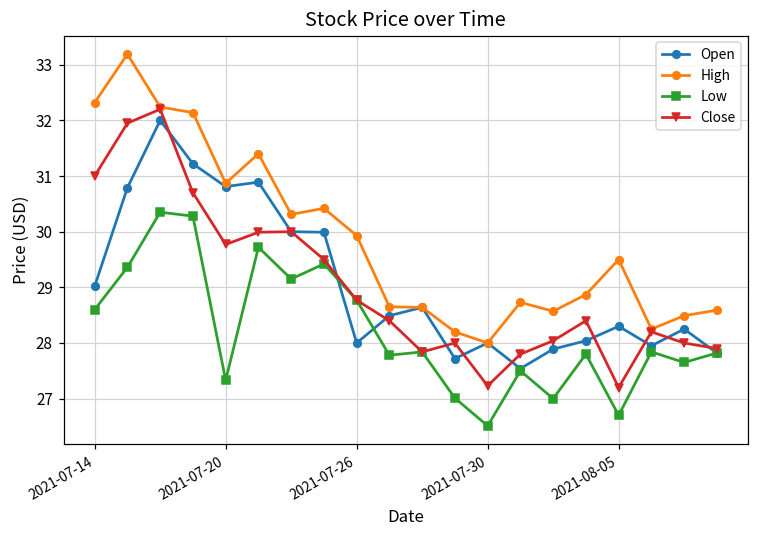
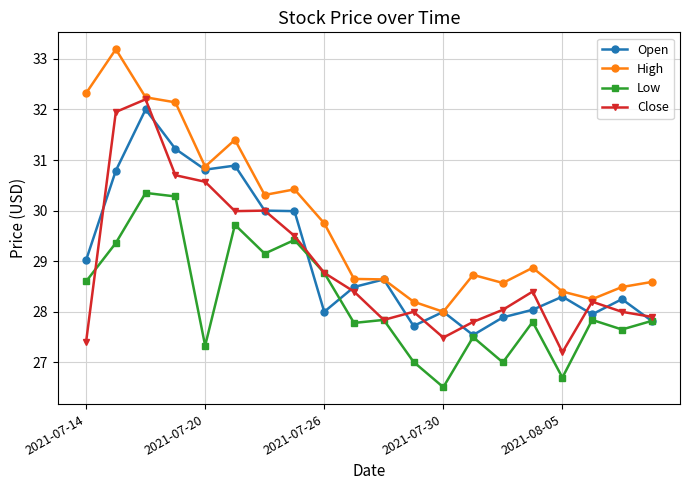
Close, 2021-07-14: 31.0 -> 27.4
Close, 2021-07-20: 29.8 -> 30.6
High, 2021-07-26: 29.9 -> 29.8
Close, 2021-07-30: 27.2 -> 27.5
High, 2021-08-05: 29.5 -> 28.4
